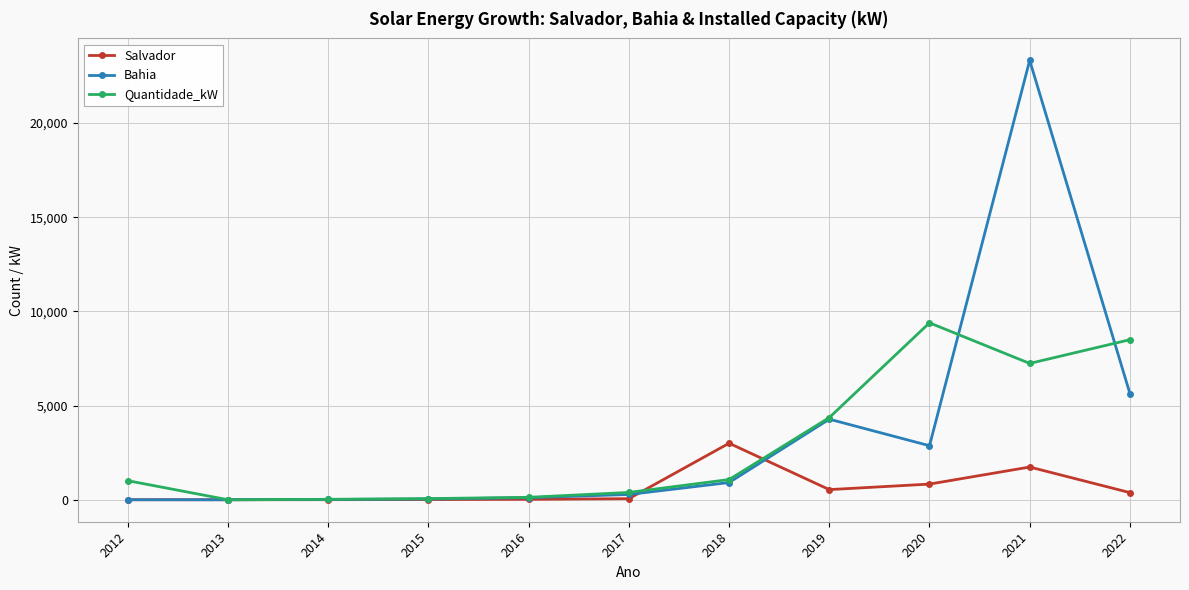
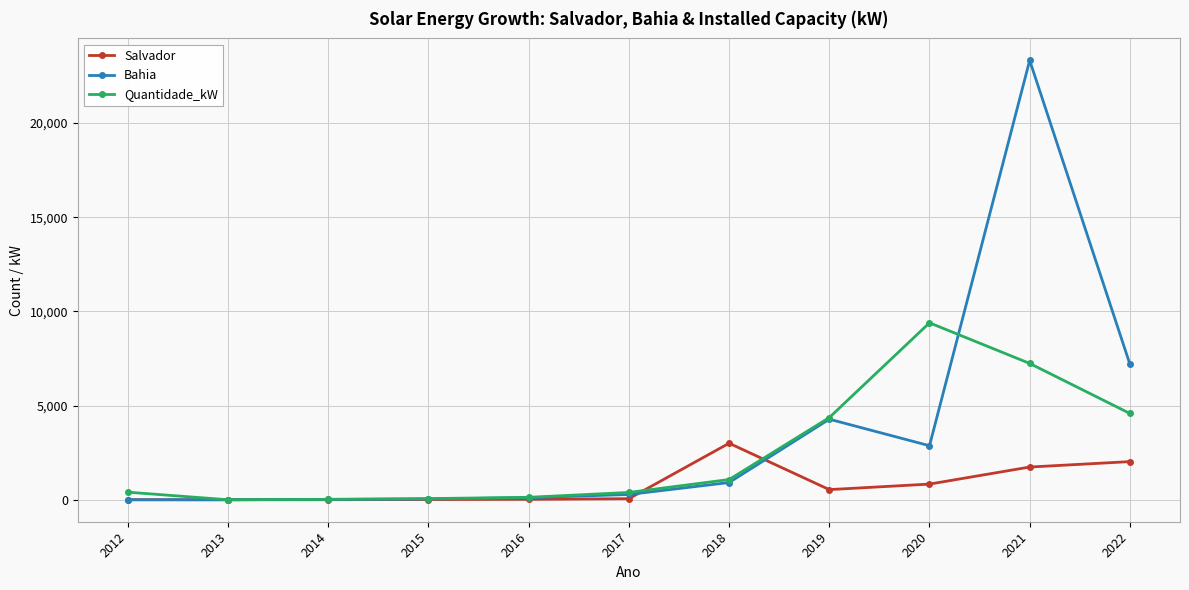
Quantidade_kW, 2012: 1,000 -> 400
Salvador, 2022: 400 -> 2,000
Bahia, 2022: 5,600 -> 7,200
Quantidade_kW, 2022: 8,500 -> 4,600
